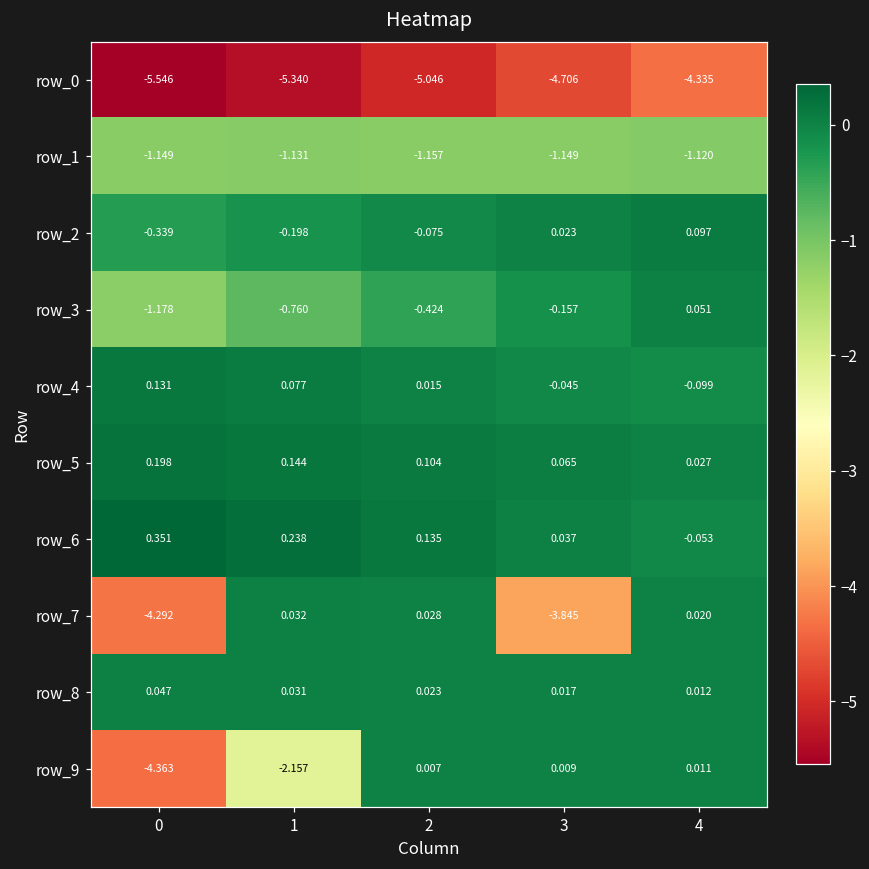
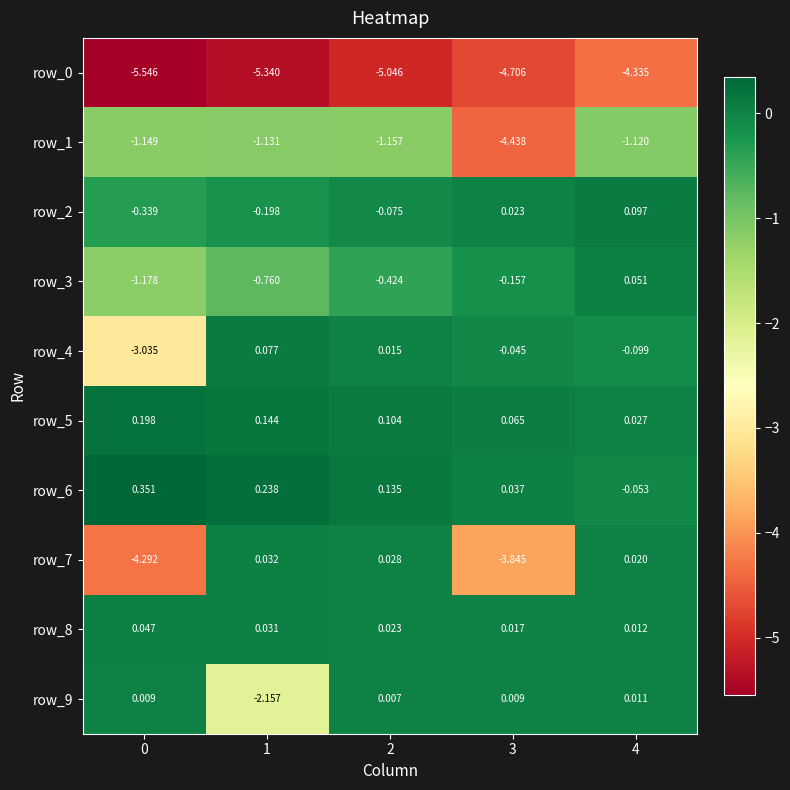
row_1, 3: -1.149 -> -4.438
row_4, 0: 0.131 -> -3.035
row_9, 0: -4.363 -> 0.009
